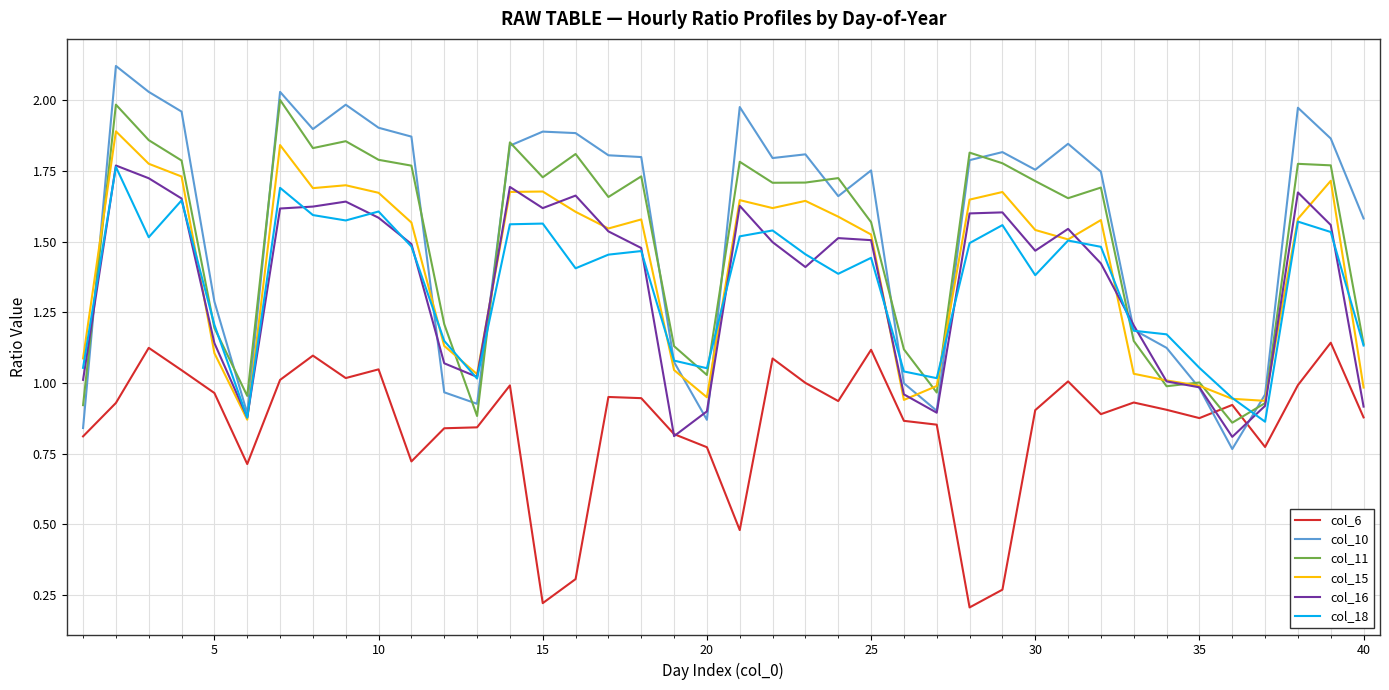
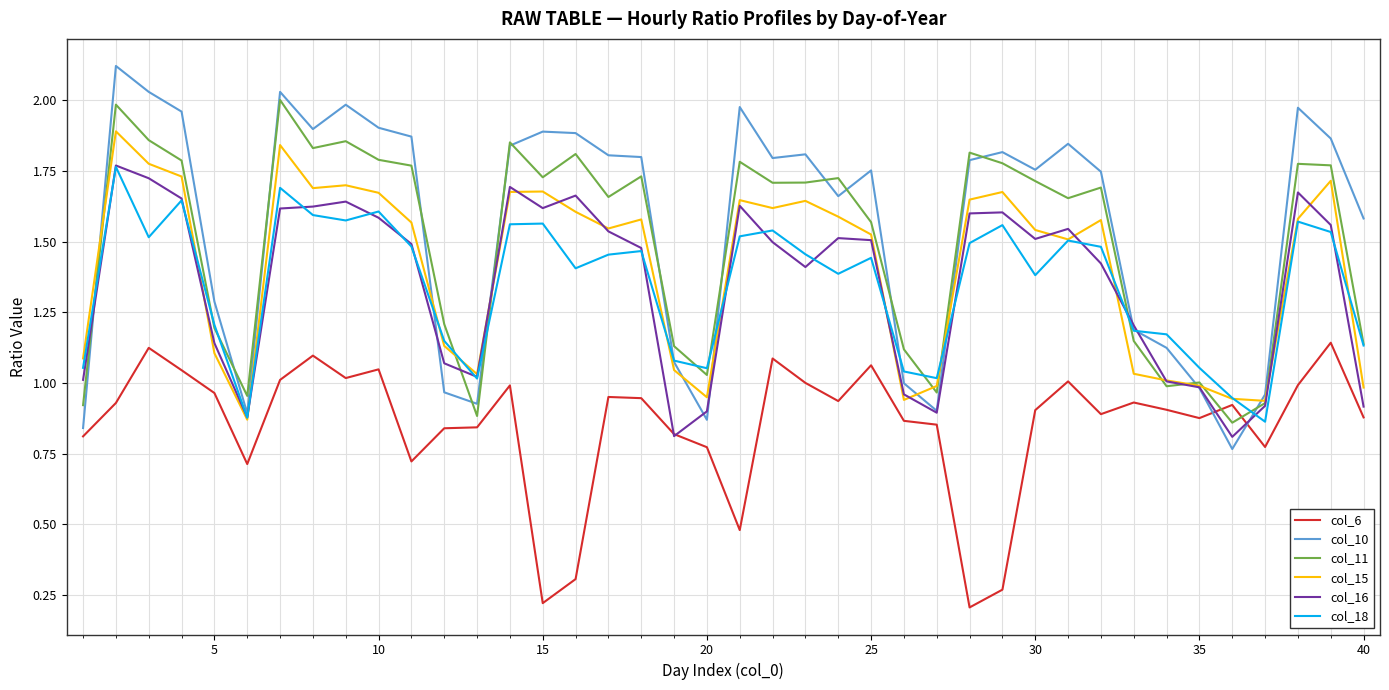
col_6, 25: 1.12 -> 1.06
col_16, 30: 1.47 -> 1.51
